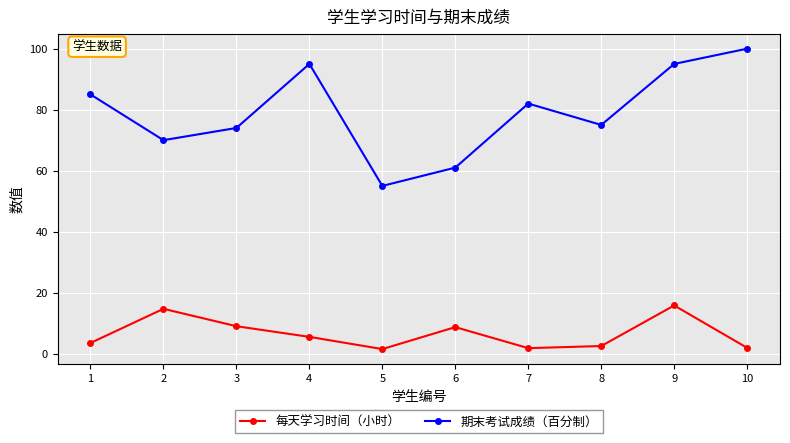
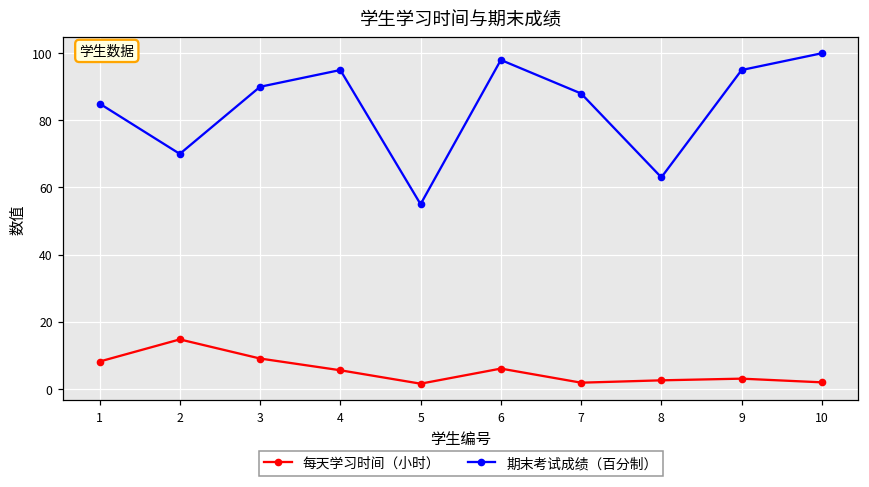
每天学习时间（小时）, 1: 4 -> 8
期末考试成绩（百分制）, 3: 74 -> 90
每天学习时间（小时）, 6: 9 -> 6
期末考试成绩（百分制）, 6: 61 -> 98
期末考试成绩（百分制）, 7: 82 -> 88
期末考试成绩（百分制）, 8: 75 -> 63
每天学习时间（小时）, 9: 16 -> 3
